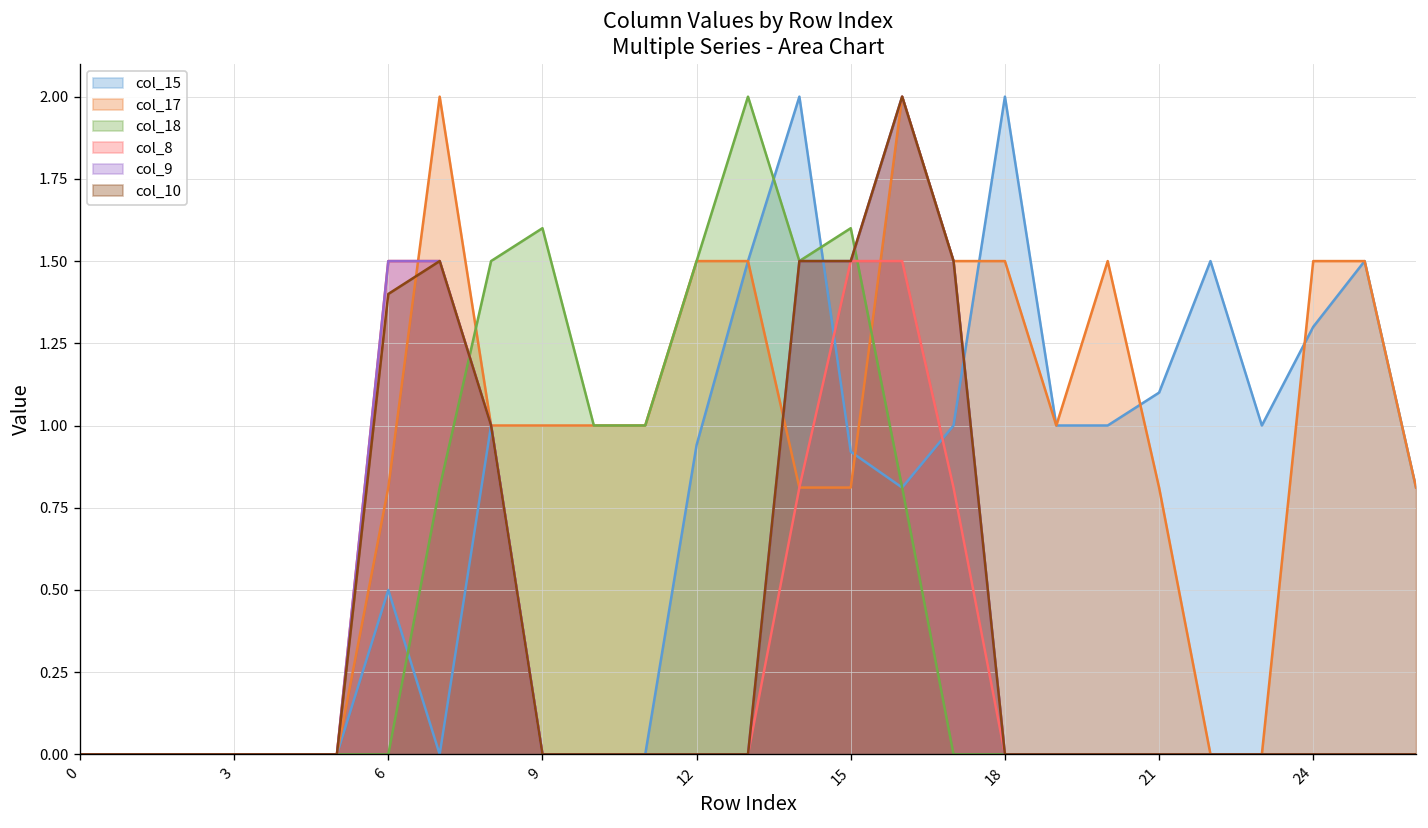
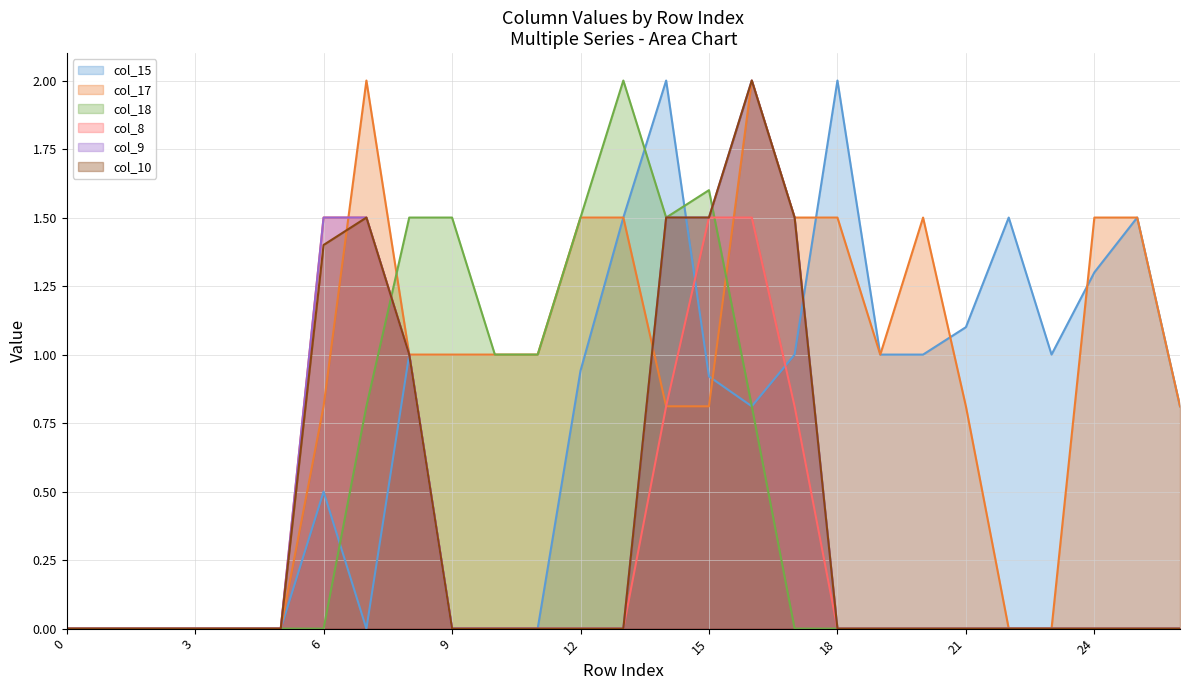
col_18, 9: 1.6 -> 1.5
